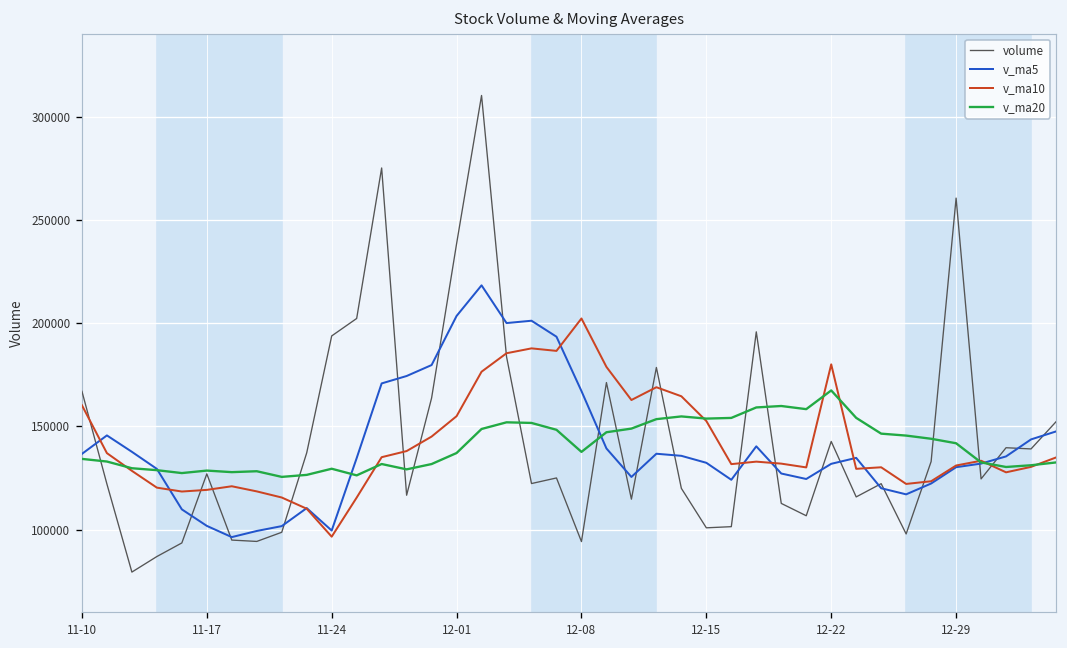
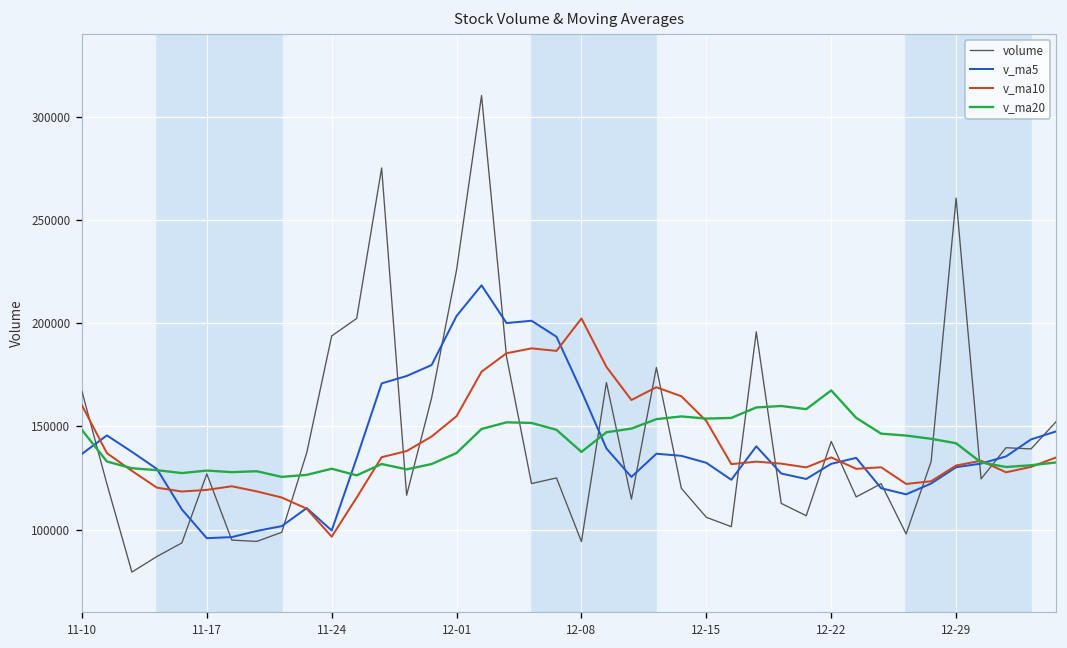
v_ma20, 11-10: 134000 -> 148000
v_ma5, 11-17: 102000 -> 96000
volume, 12-01: 238000 -> 226000
volume, 12-15: 101000 -> 106000
v_ma10, 12-22: 180000 -> 135000
